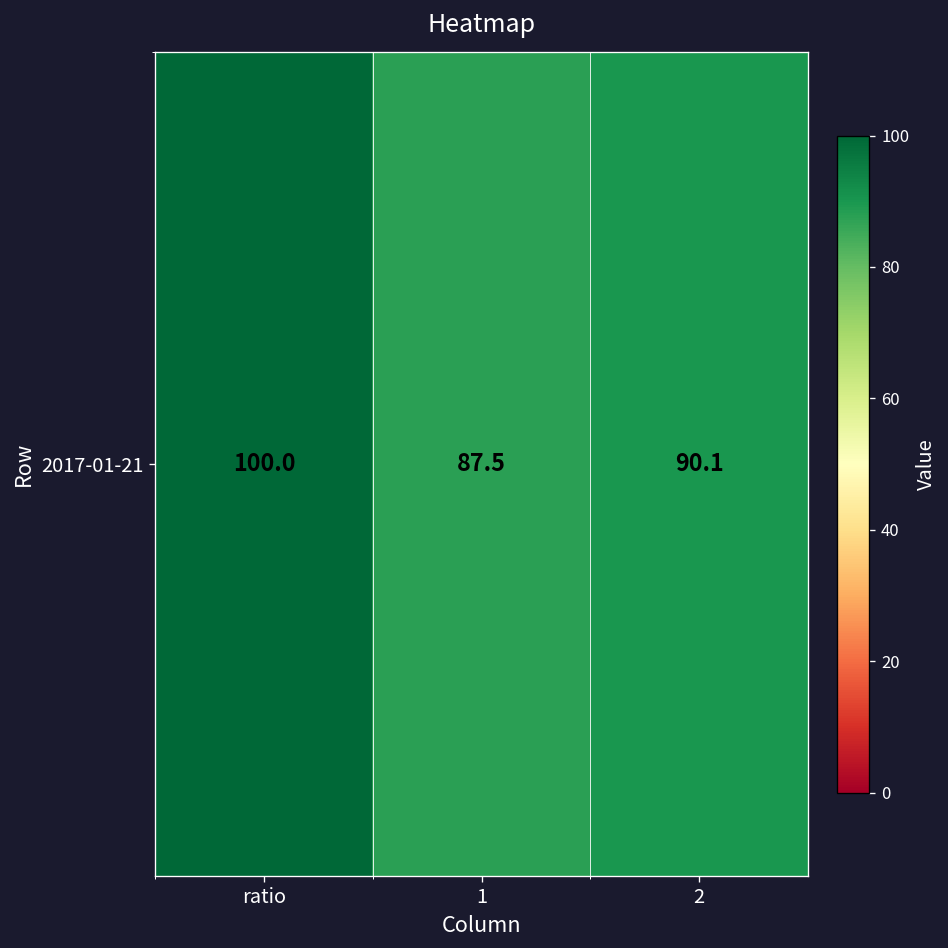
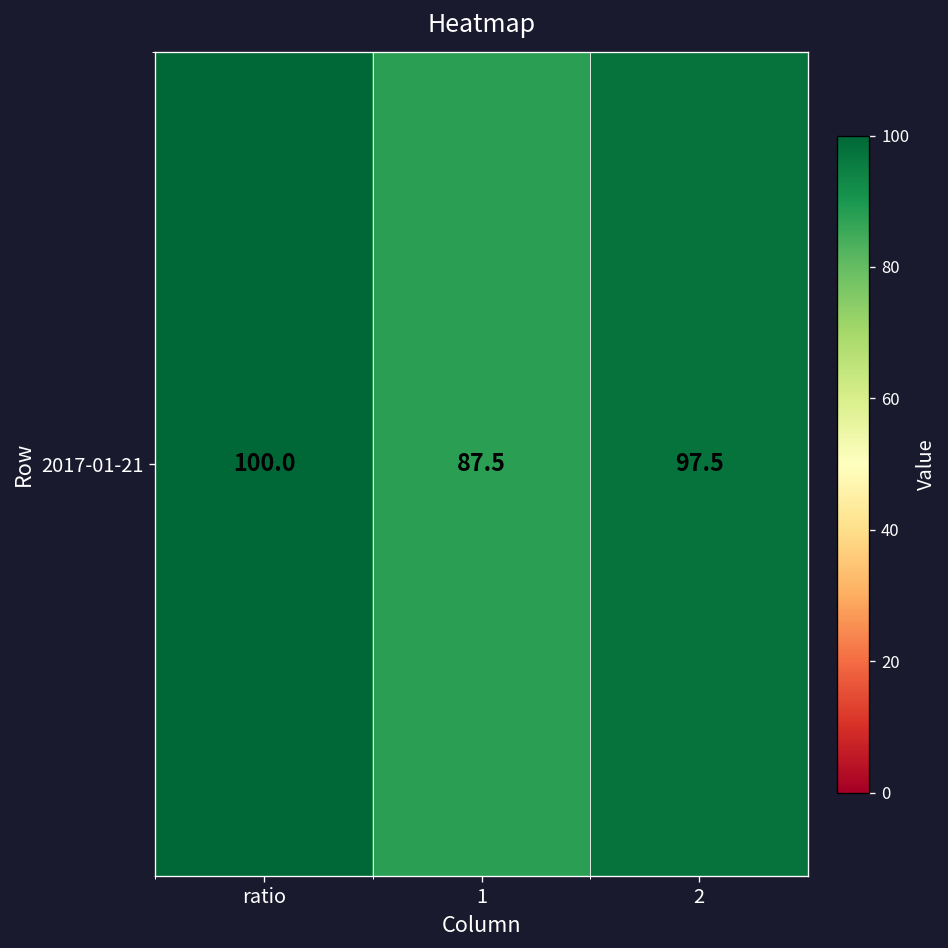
2017-01-21, 2: 90.1 -> 97.5
